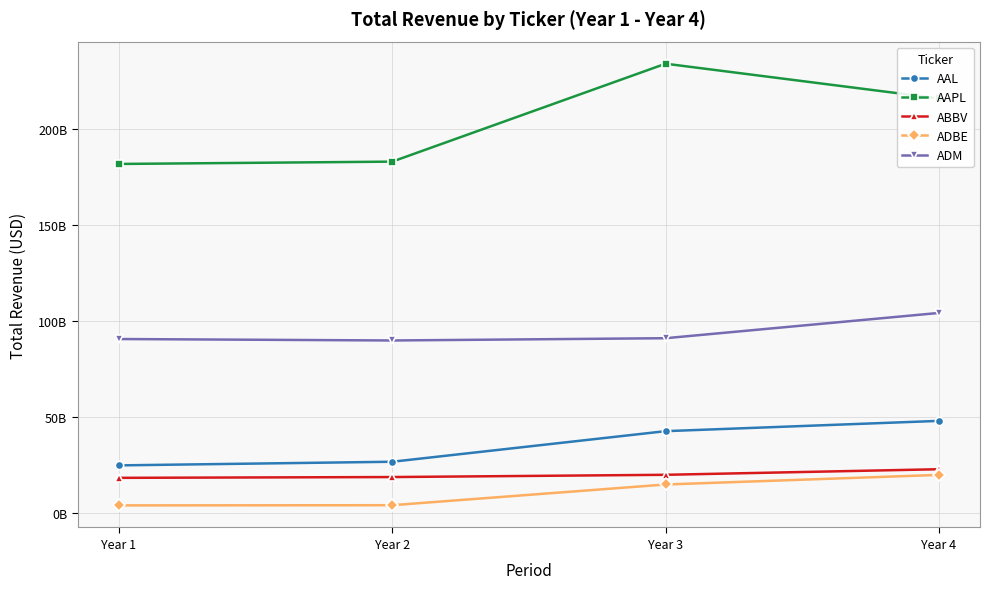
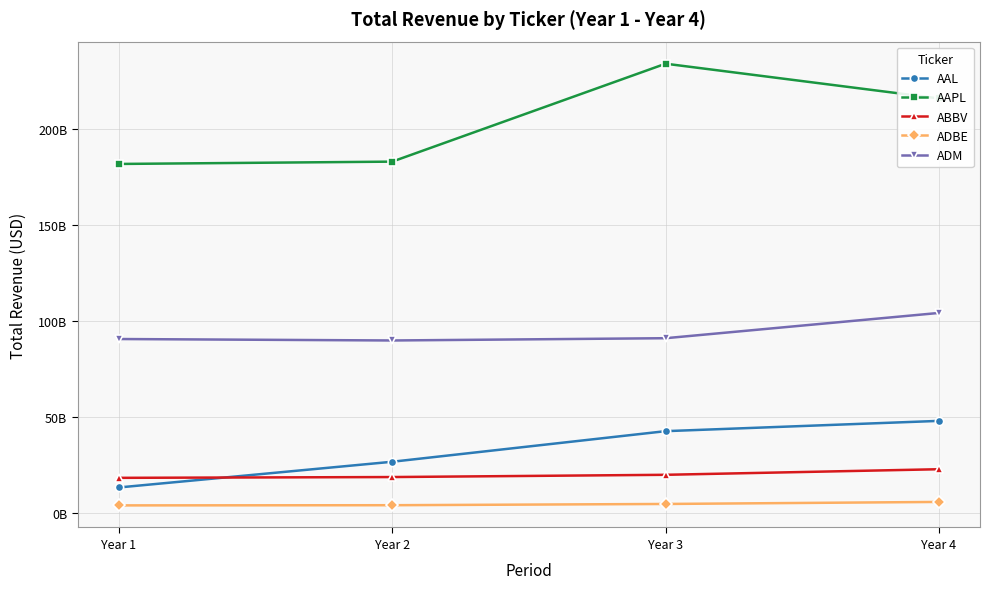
AAL, Year 1: 25000000000 -> 13000000000
ADBE, Year 3: 15000000000 -> 5000000000
ADBE, Year 4: 20000000000 -> 6000000000
